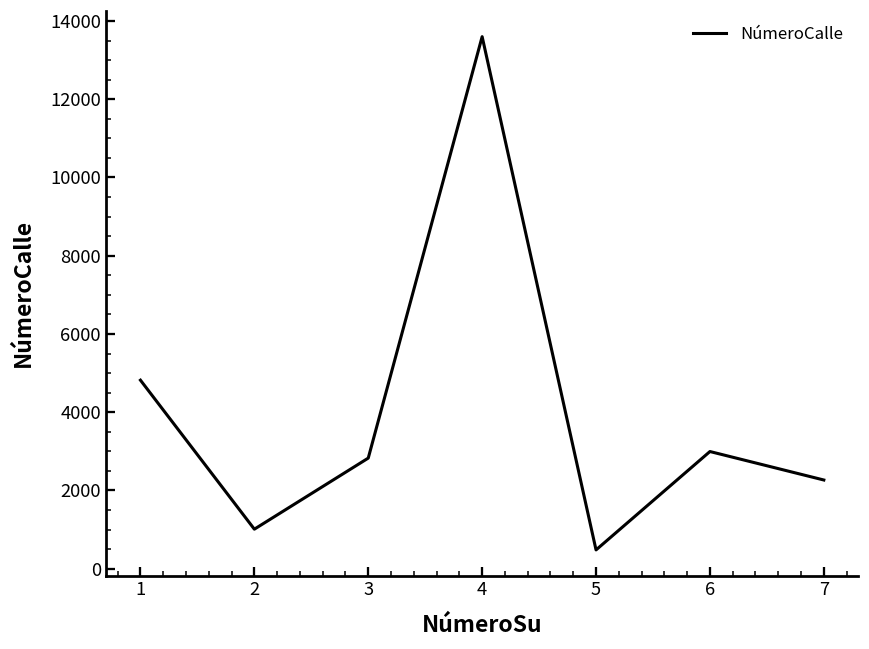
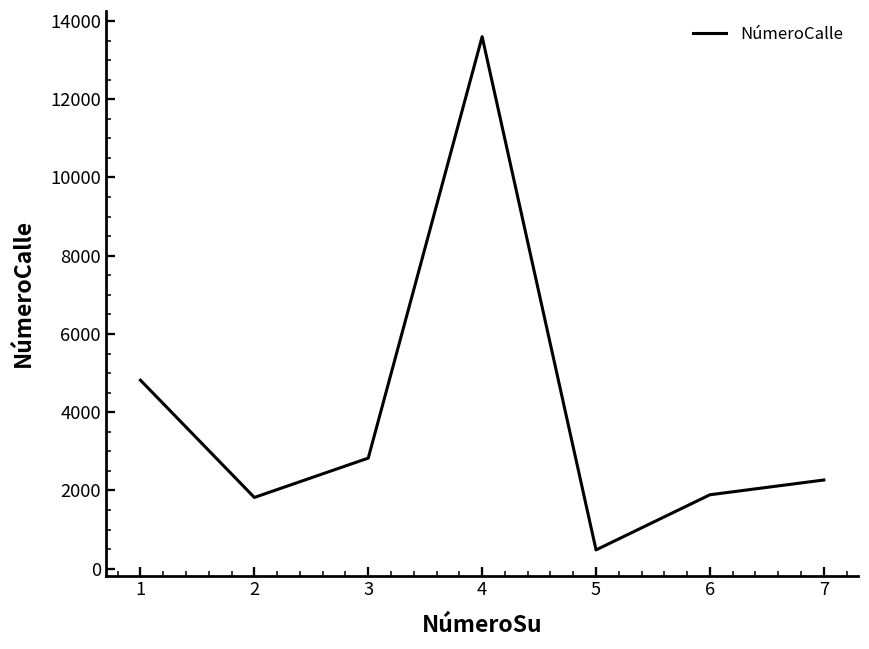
2: 1000 -> 1800
6: 3000 -> 1900
